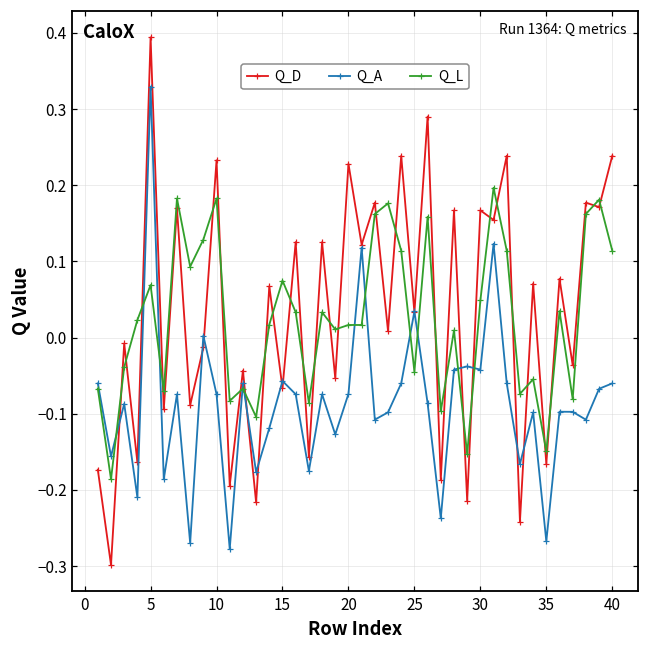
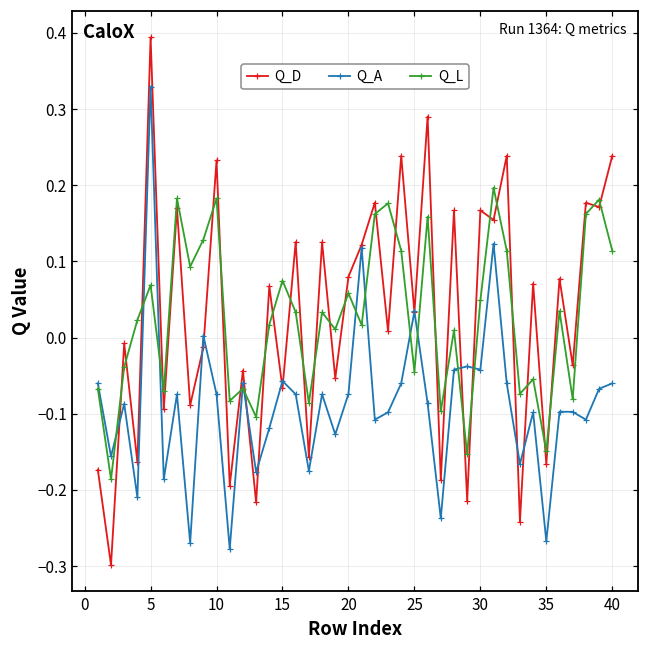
Q_D, 20: 0.23 -> 0.08
Q_L, 20: 0.02 -> 0.06
